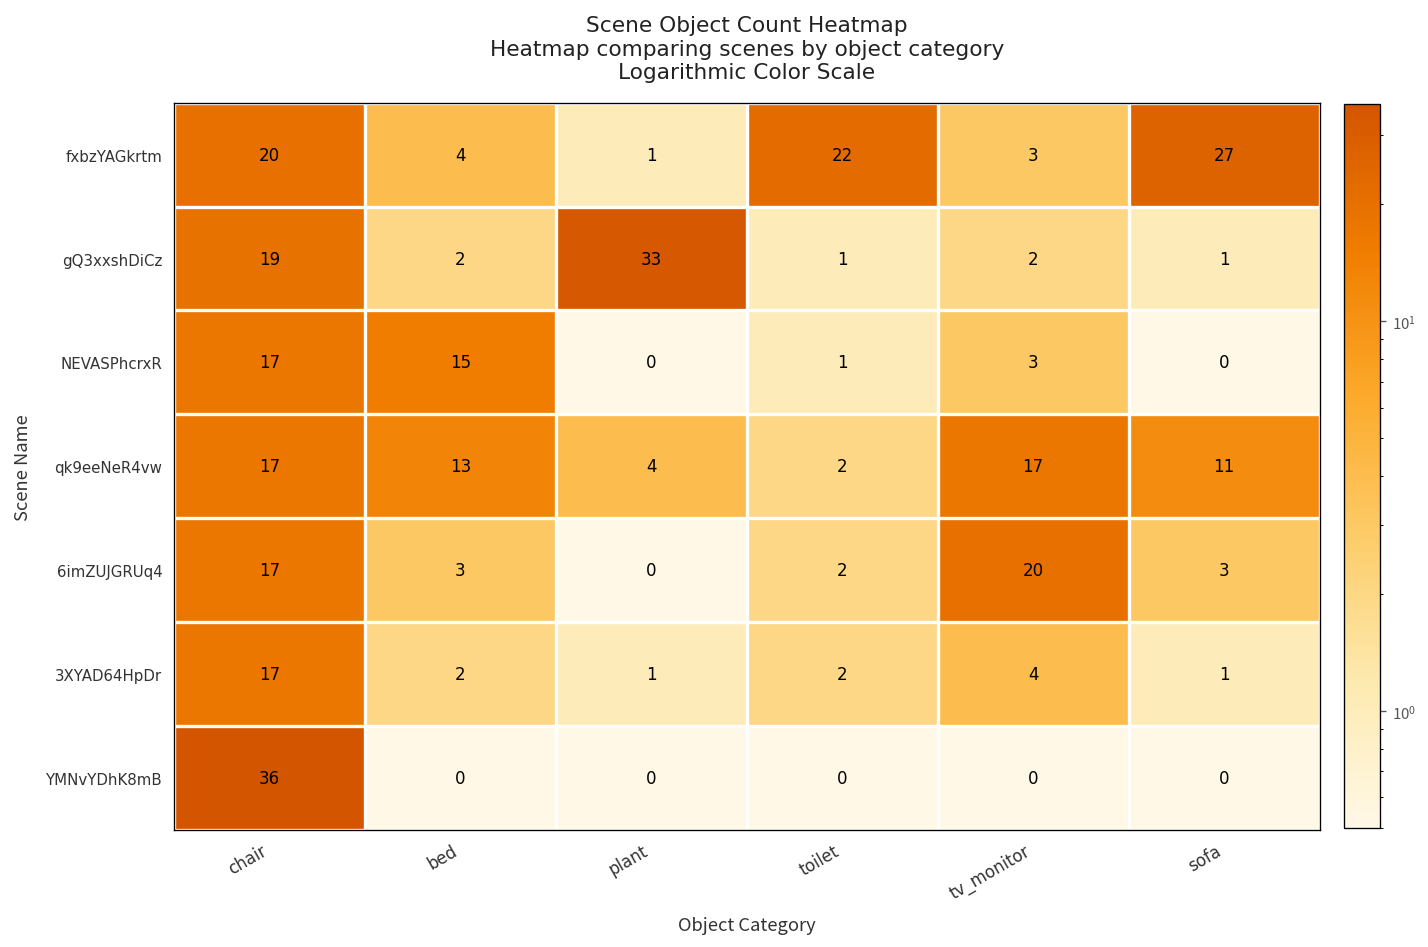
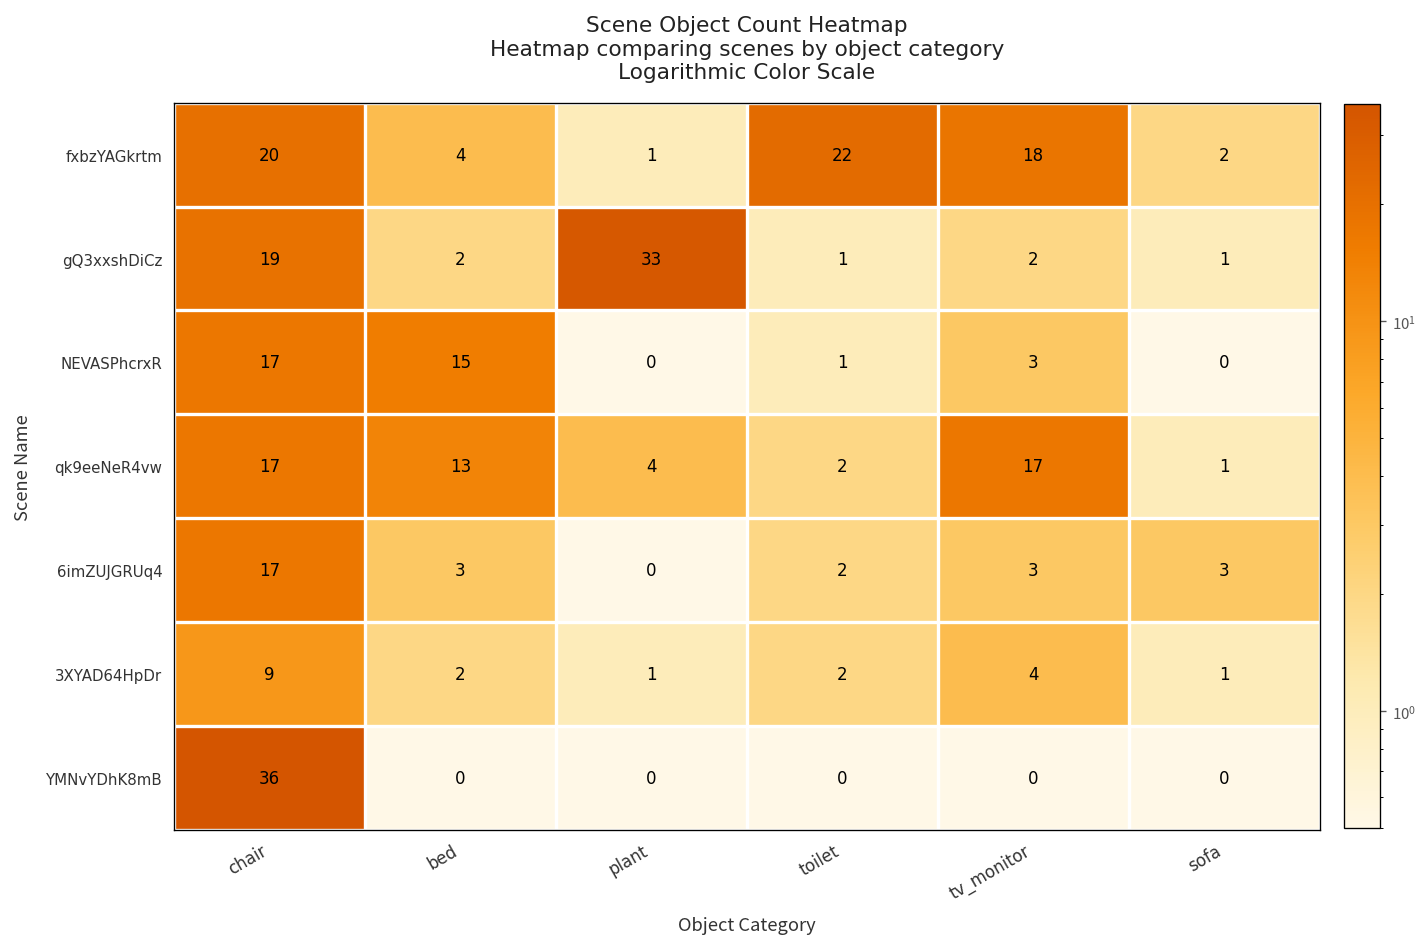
fxbzYAGkrtm, tv_monitor: 3 -> 18
fxbzYAGkrtm, sofa: 27 -> 2
qk9eeNeR4vw, sofa: 11 -> 1
6imZUJGRUq4, tv_monitor: 20 -> 3
3XYAD64HpDr, chair: 17 -> 9
